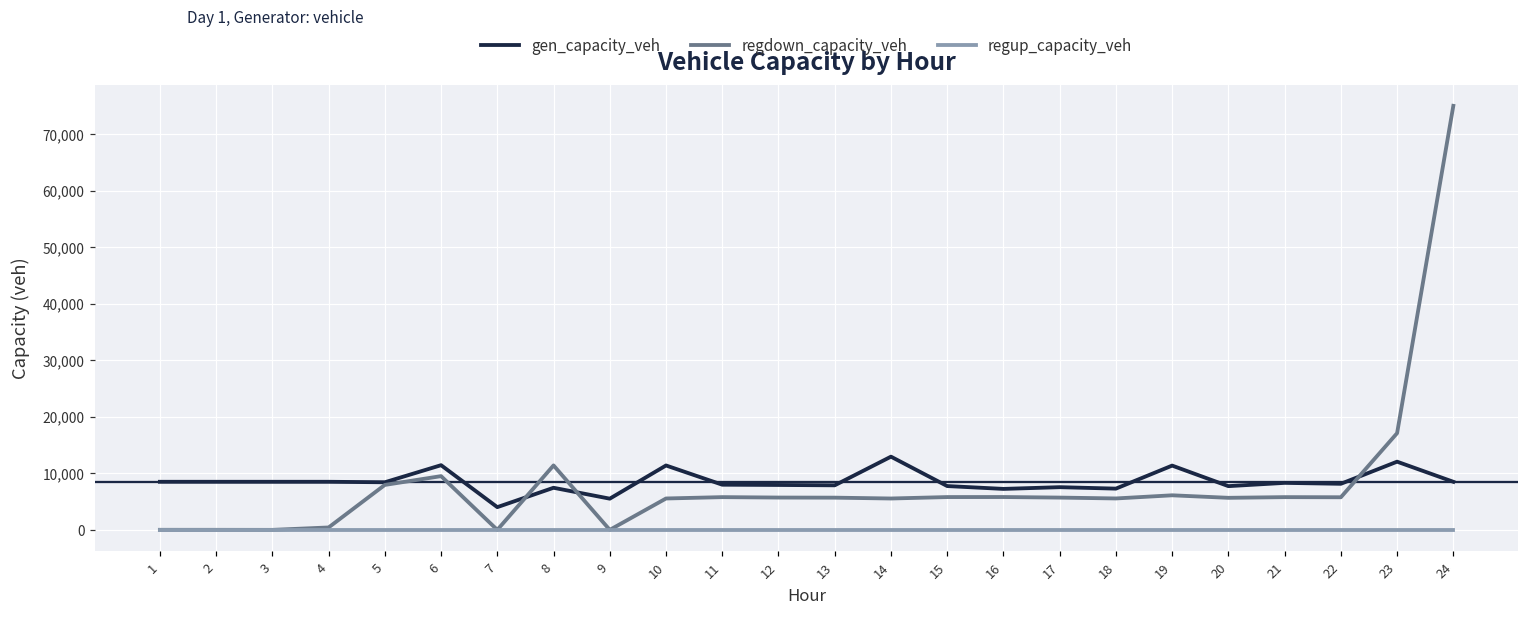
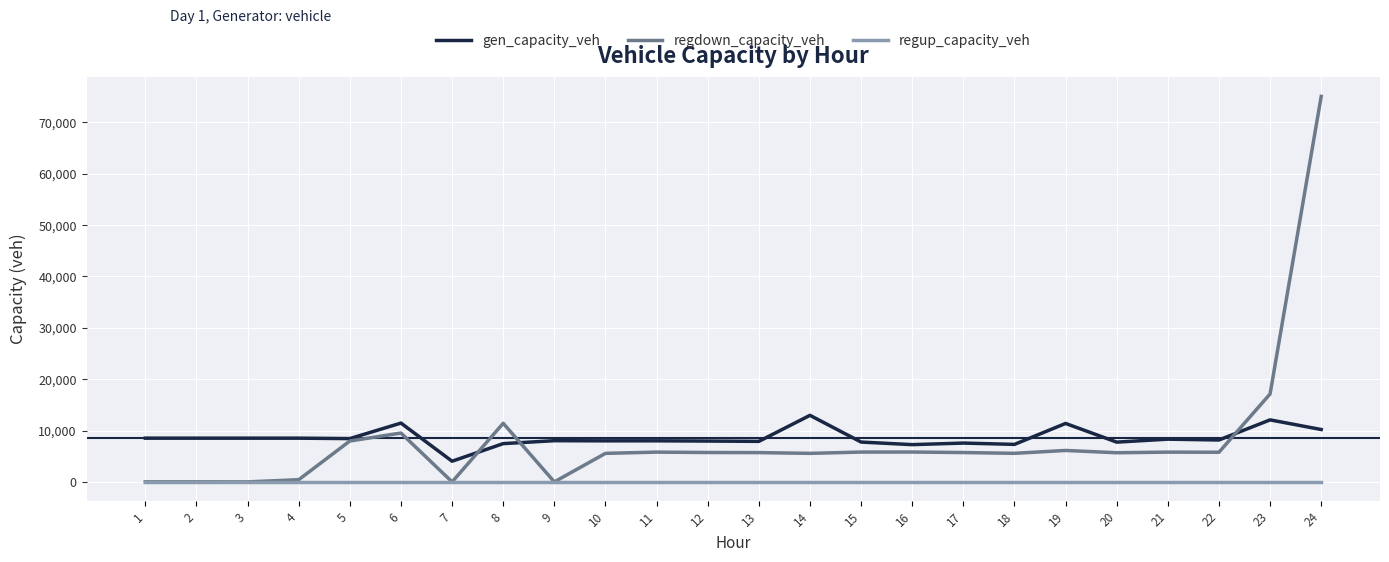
gen_capacity_veh, 9: 6,000 -> 8,000
gen_capacity_veh, 10: 11,000 -> 8,000
gen_capacity_veh, 24: 9,000 -> 10,000
